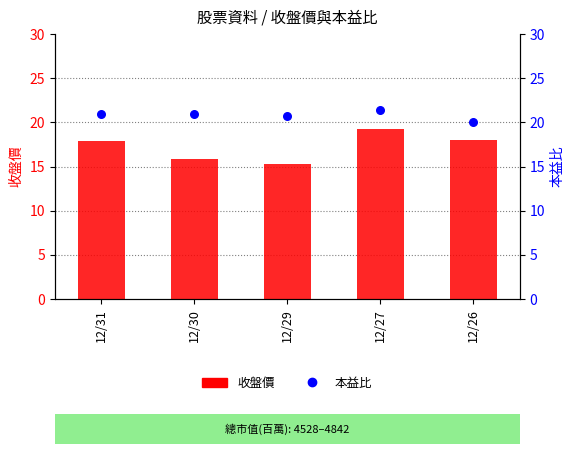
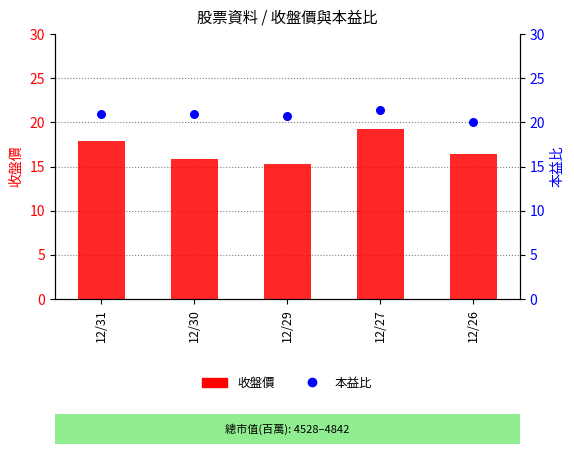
收盤價, 12/26: 18 -> 16
